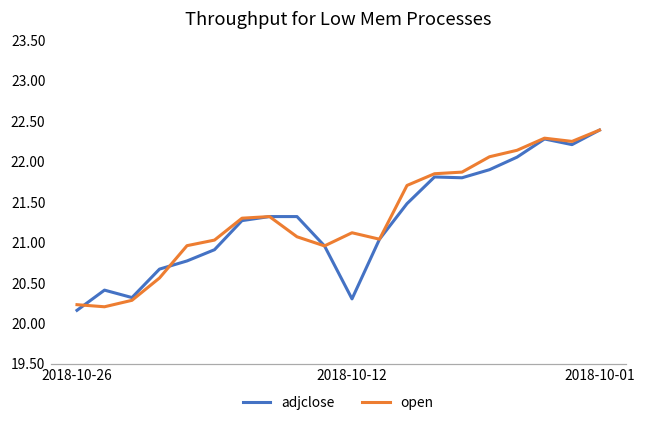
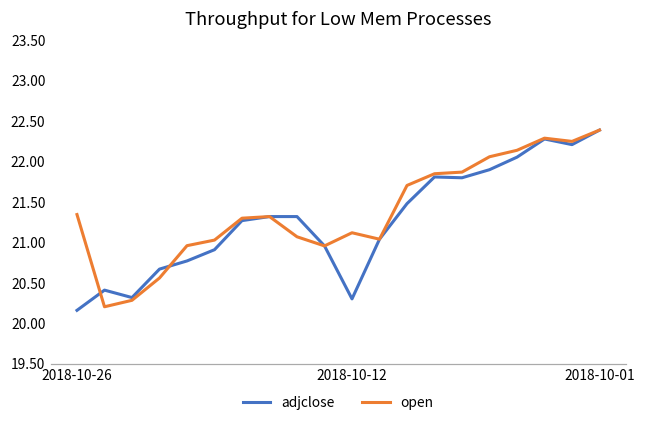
open, 2018-10-26: 20.2 -> 21.3
